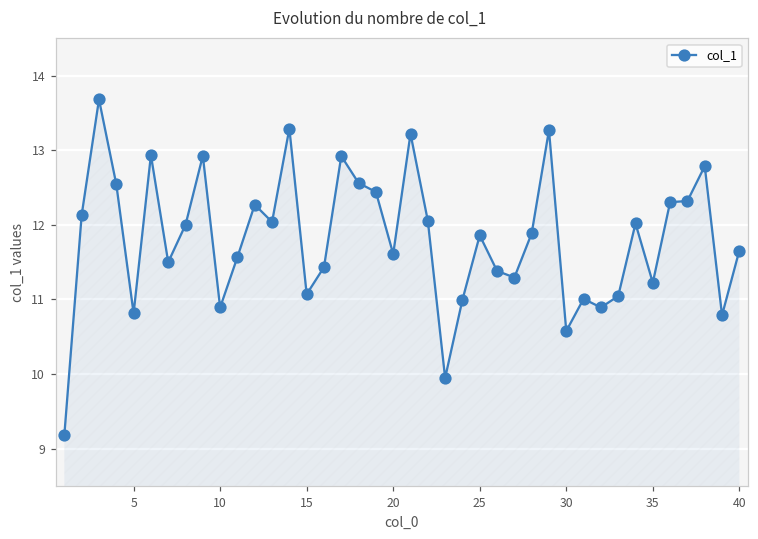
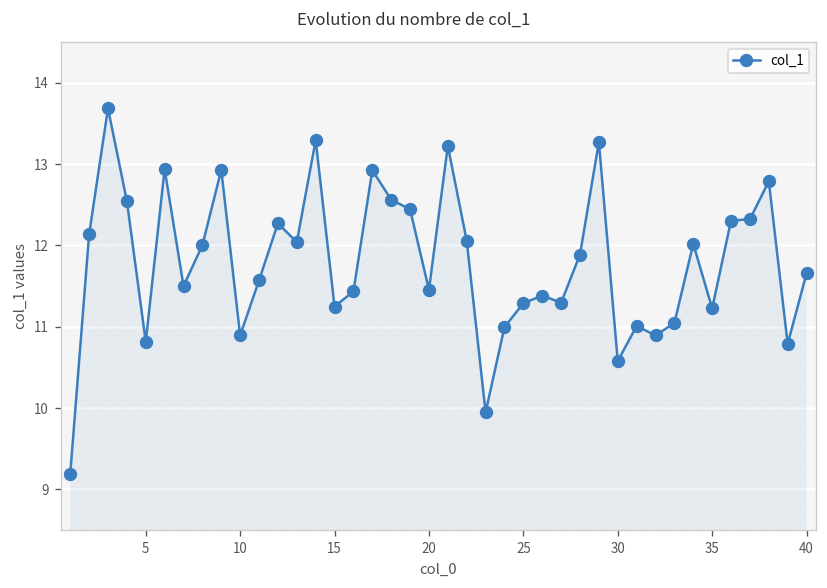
15: 11.1 -> 11.2
20: 11.6 -> 11.5
25: 11.9 -> 11.3
